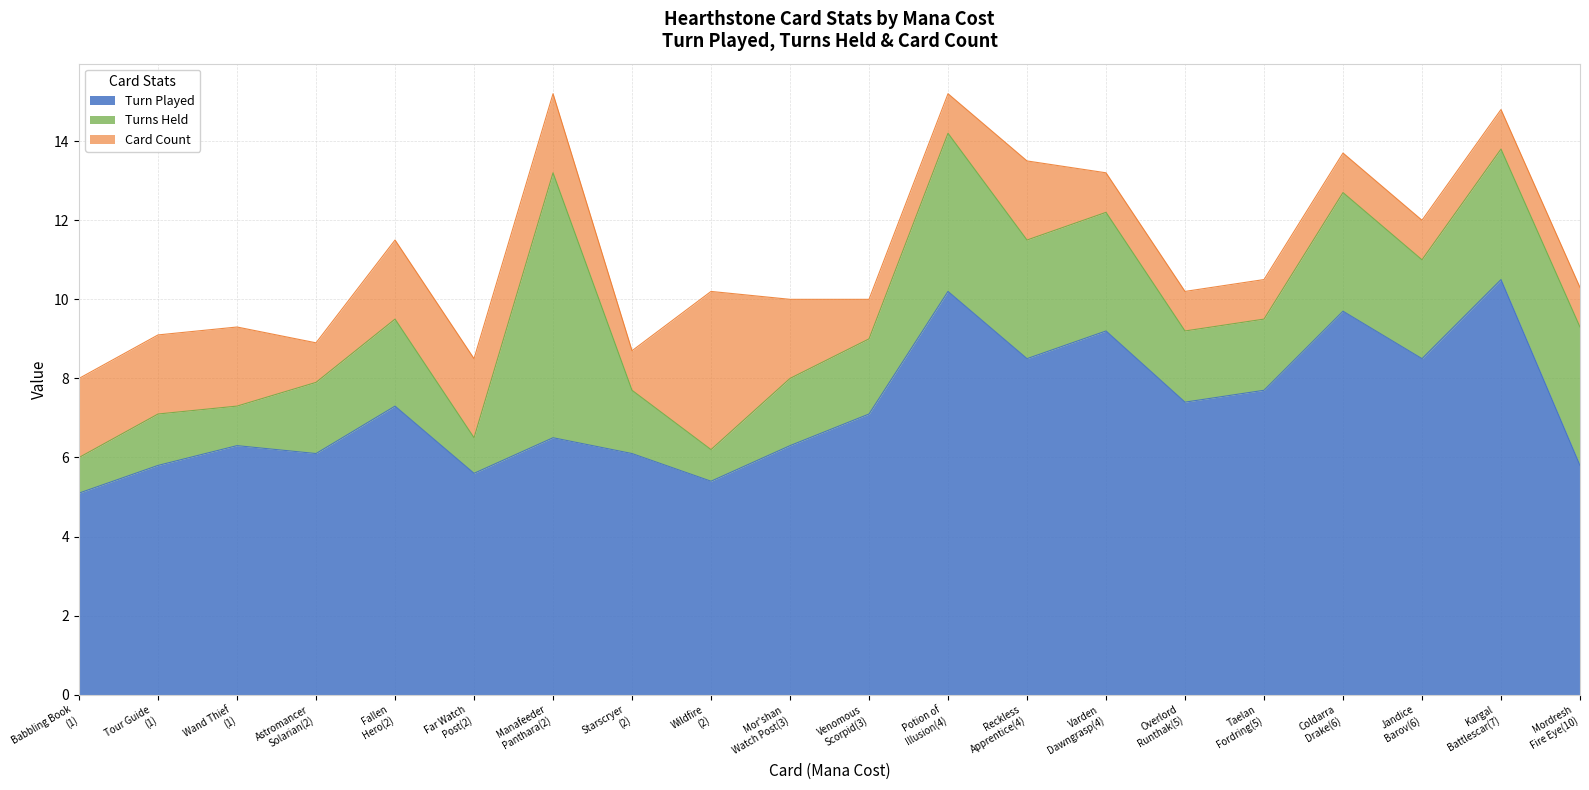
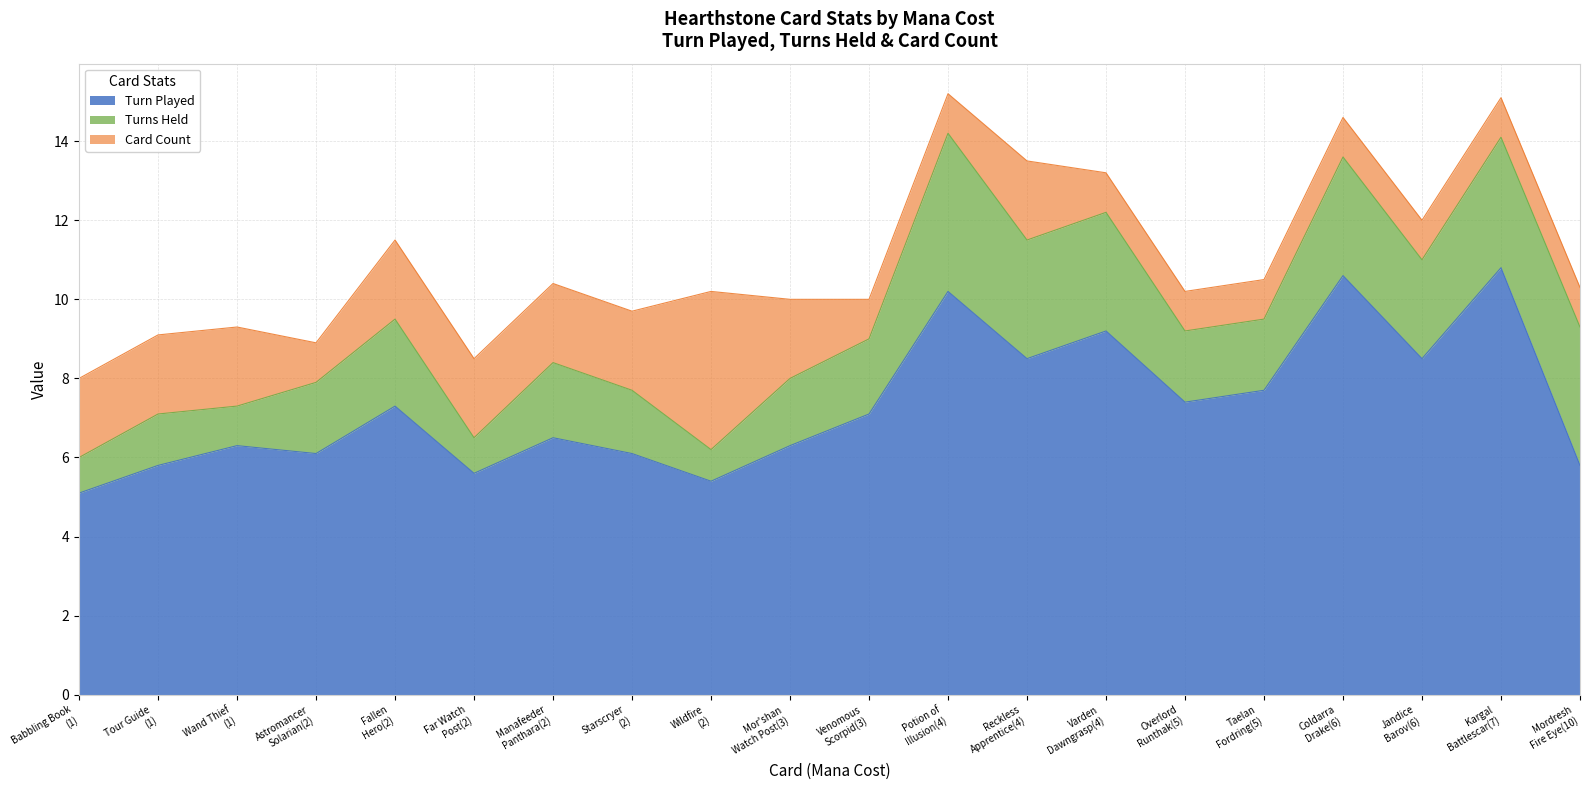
Turns Held, Manafeeder Panthara(2): 6.7 -> 1.9
Card Count, Starscryer (2): 1 -> 2
Turn Played, Coldarra Drake(6): 9.7 -> 10.6
Turn Played, Kargal Battlescar(7): 10.5 -> 10.8
